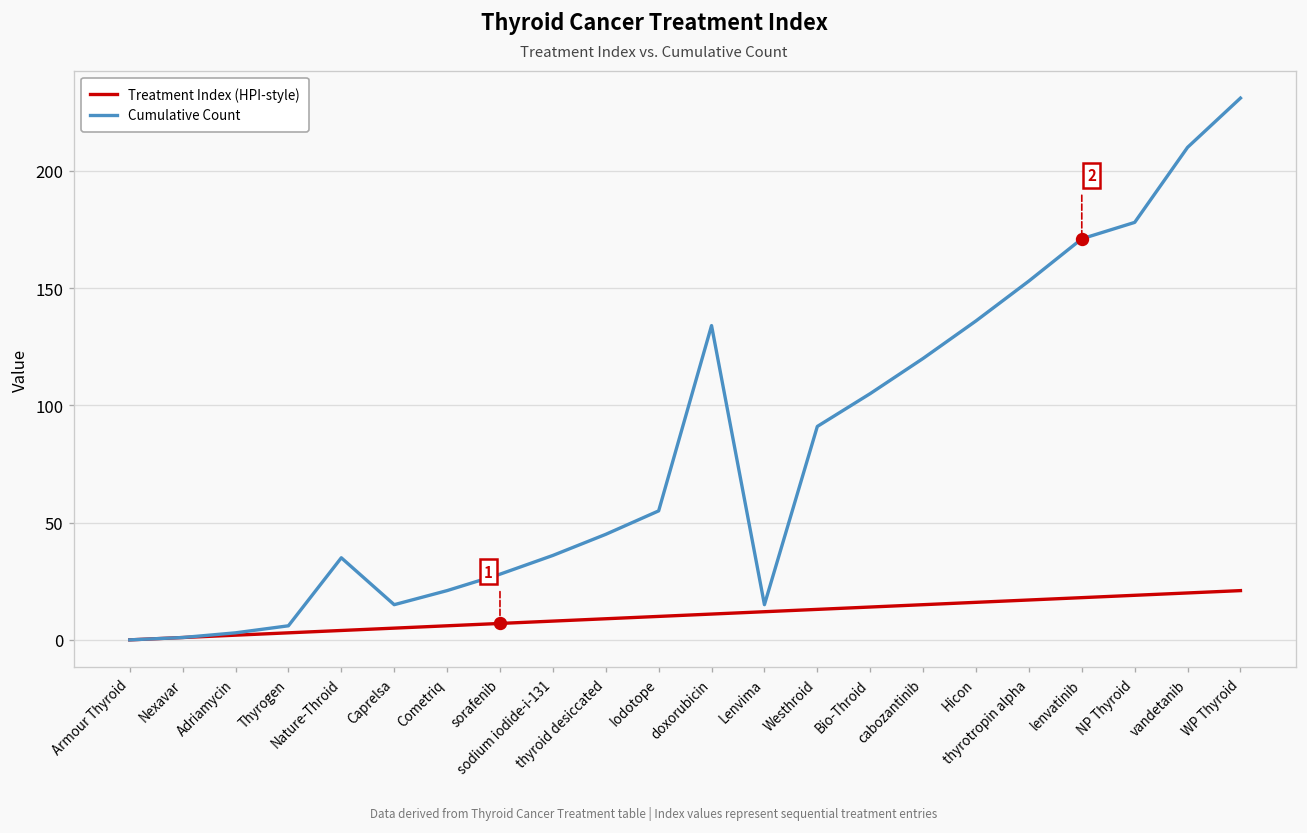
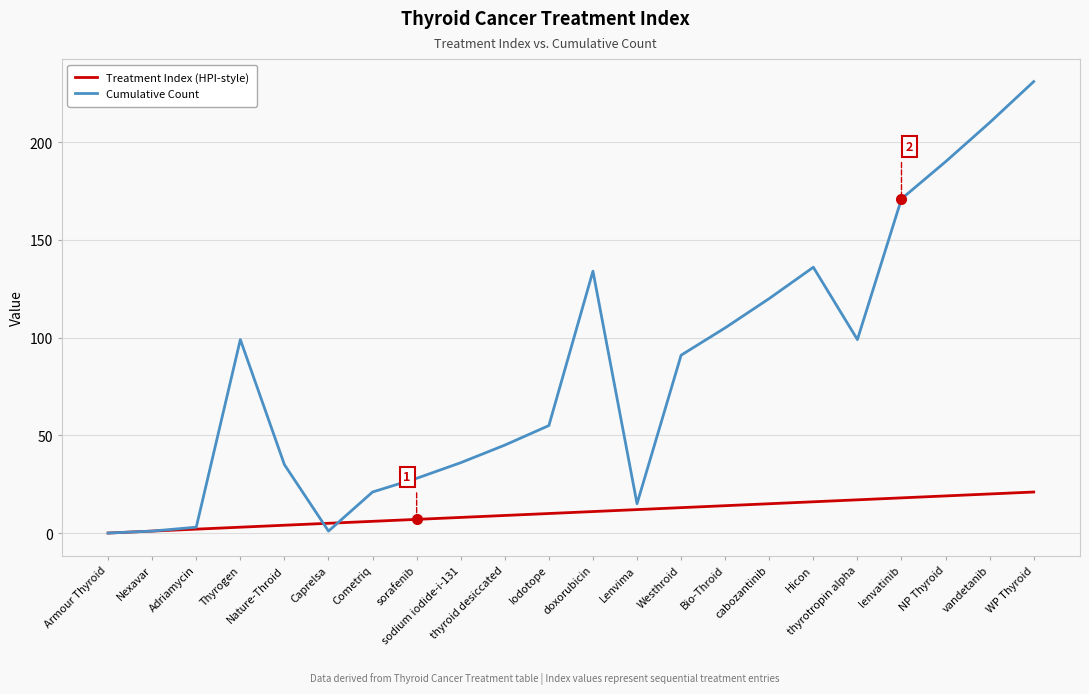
Cumulative Count, Thyrogen: 6 -> 99
Cumulative Count, Caprelsa: 15 -> 1
Cumulative Count, thyrotropin alpha: 153 -> 99
Cumulative Count, NP Thyroid: 178 -> 190
